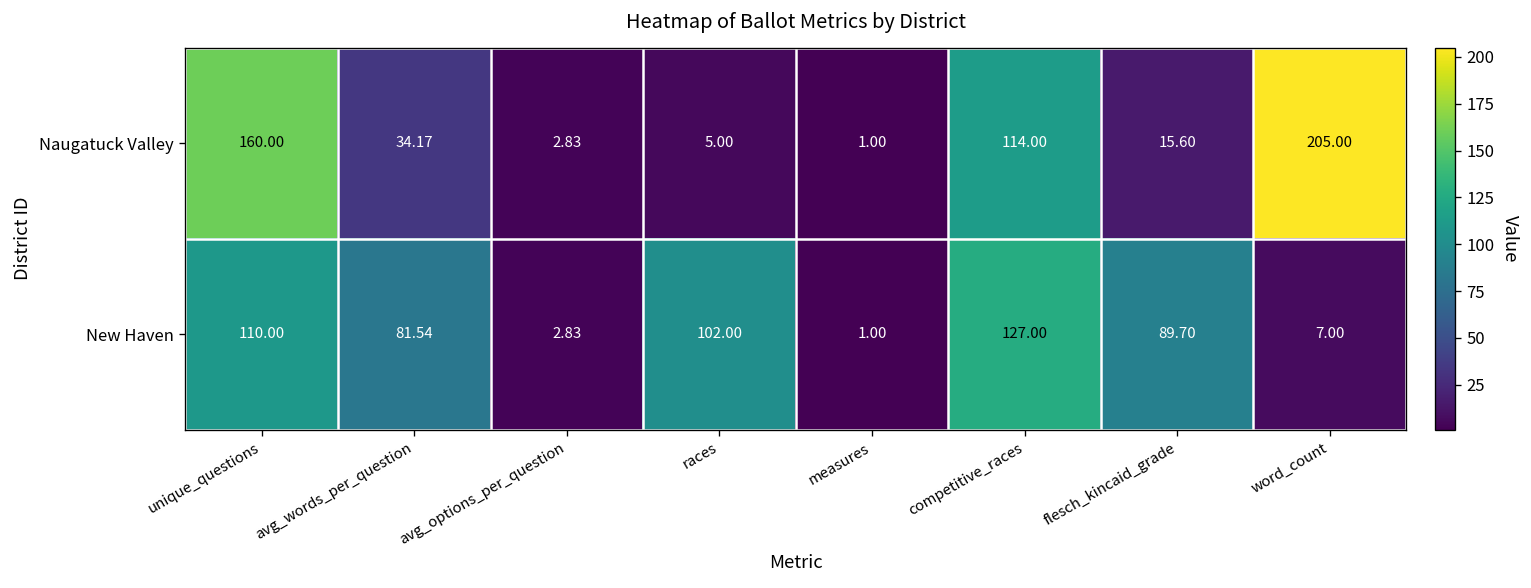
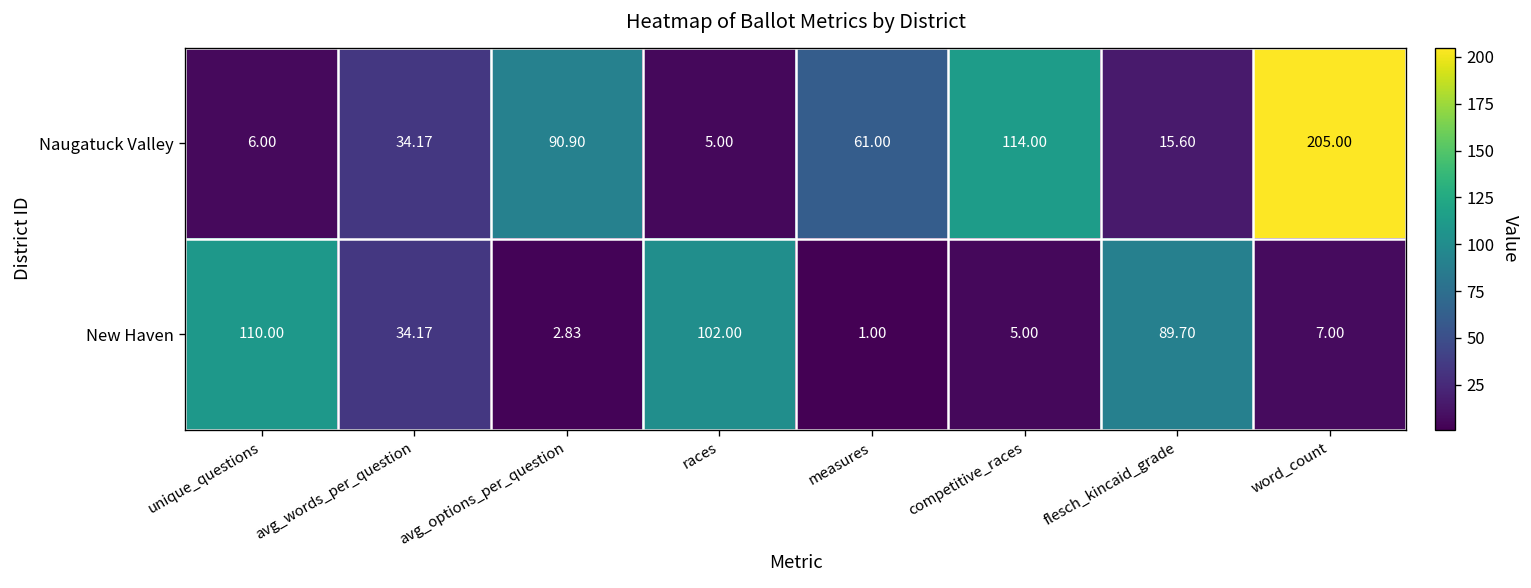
Naugatuck Valley, unique_questions: 160.00 -> 6.00
Naugatuck Valley, avg_options_per_question: 2.83 -> 90.90
Naugatuck Valley, measures: 1.00 -> 61.00
New Haven, avg_words_per_question: 81.54 -> 34.17
New Haven, competitive_races: 127.00 -> 5.00
